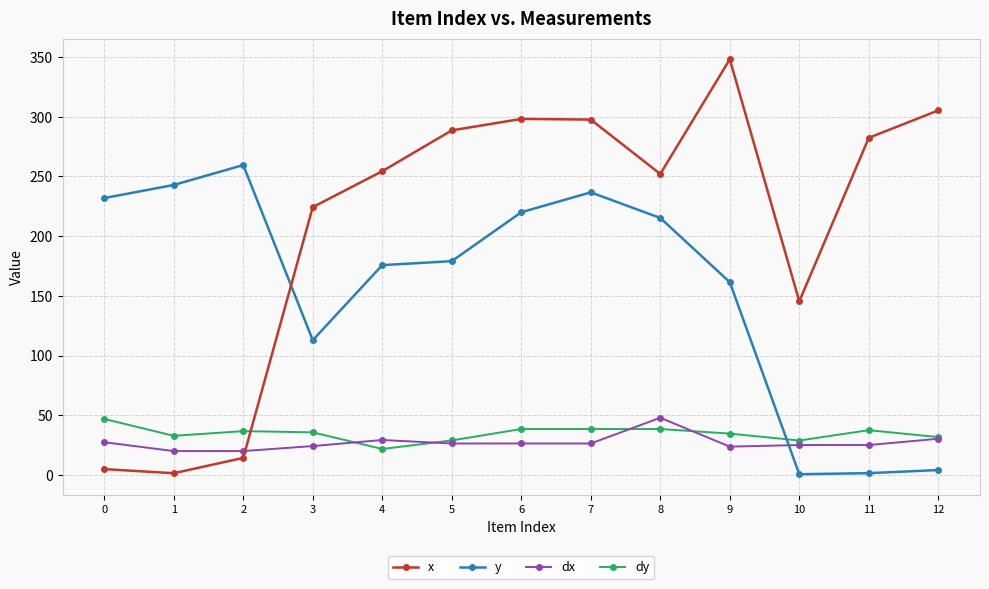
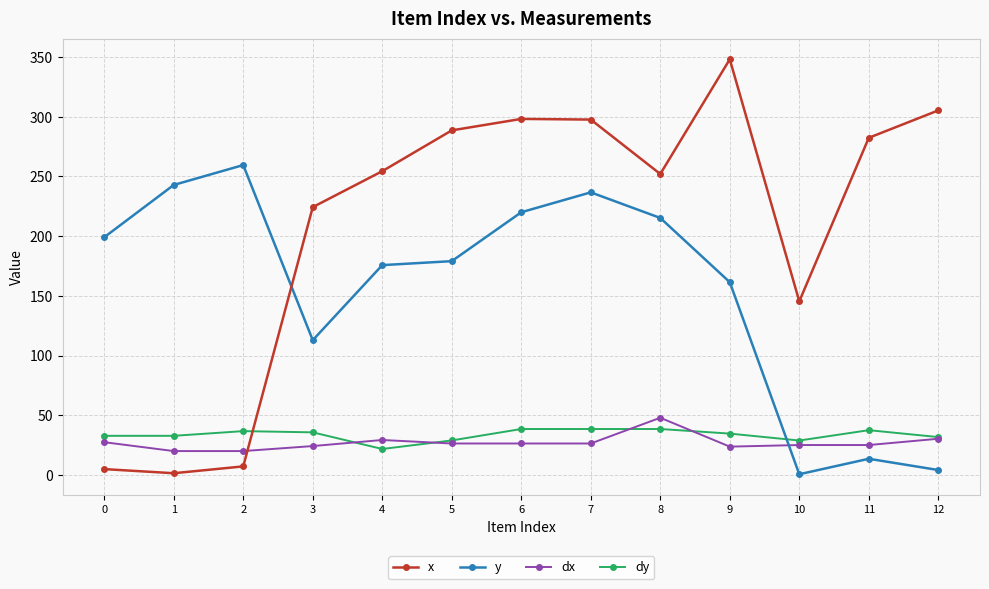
y, 0: 232 -> 199
dy, 0: 47 -> 33
x, 2: 14 -> 7
y, 11: 1 -> 14
